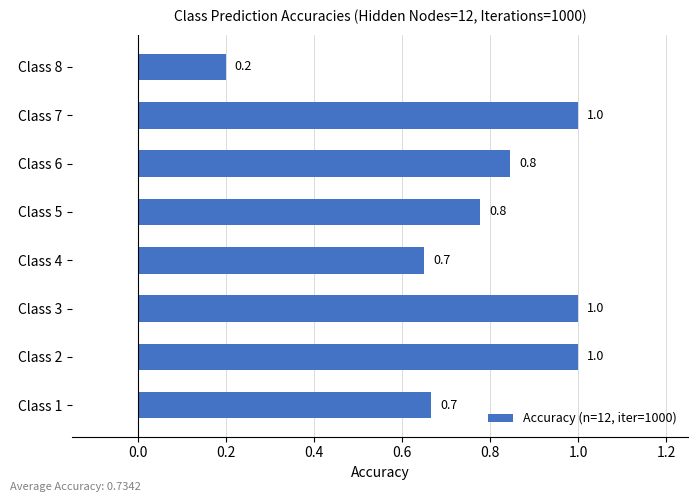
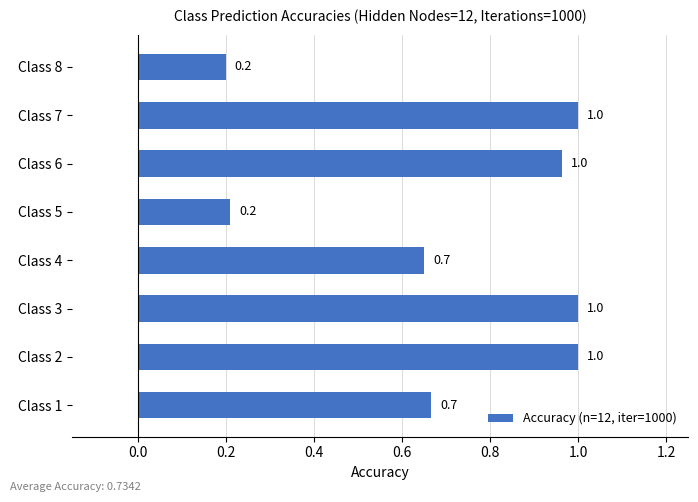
Class 6: 0.8 -> 1.0
Class 5: 0.8 -> 0.2
